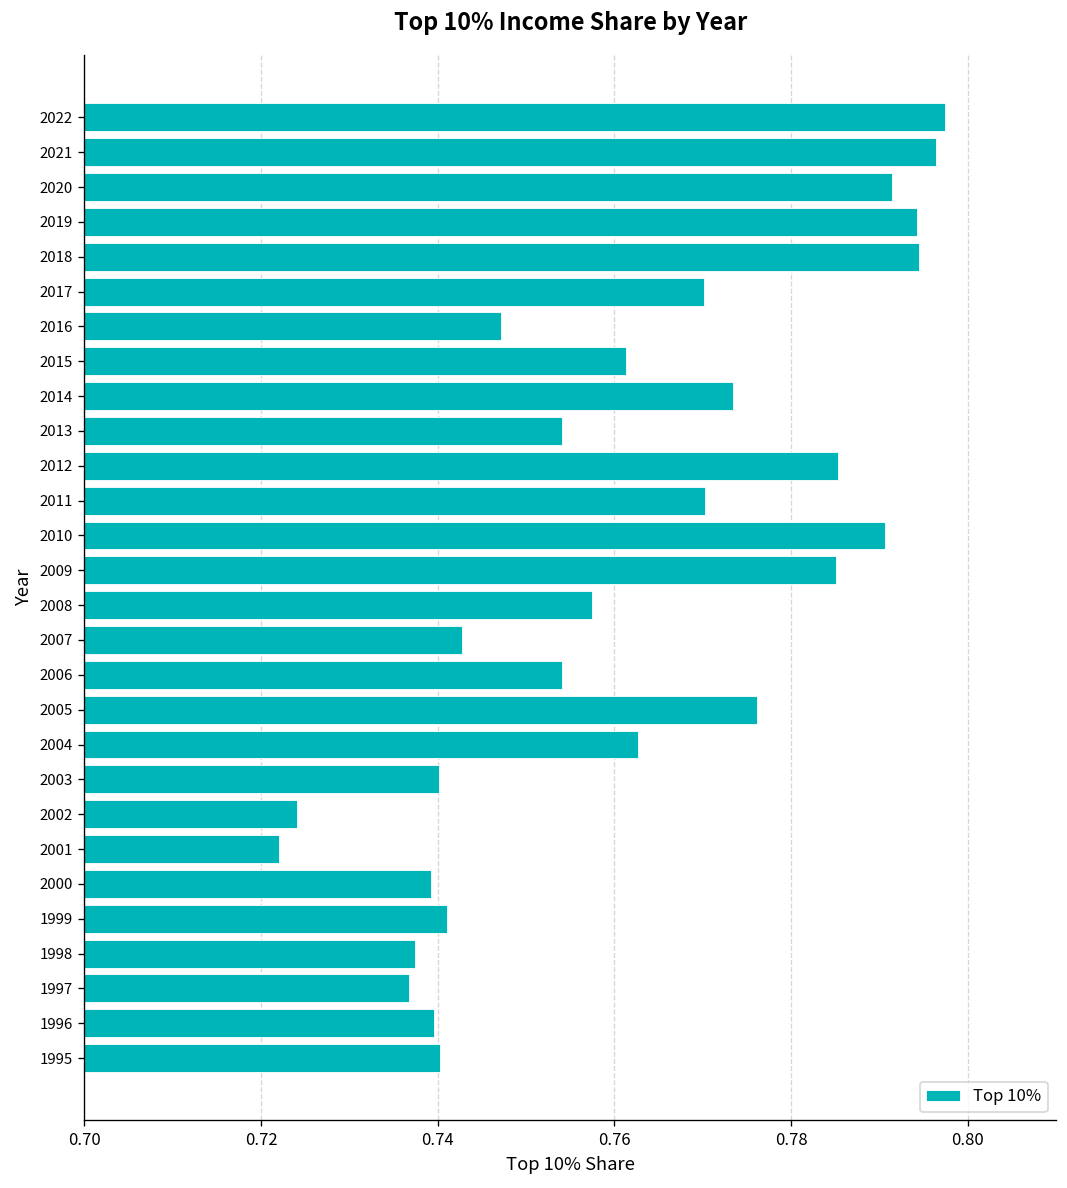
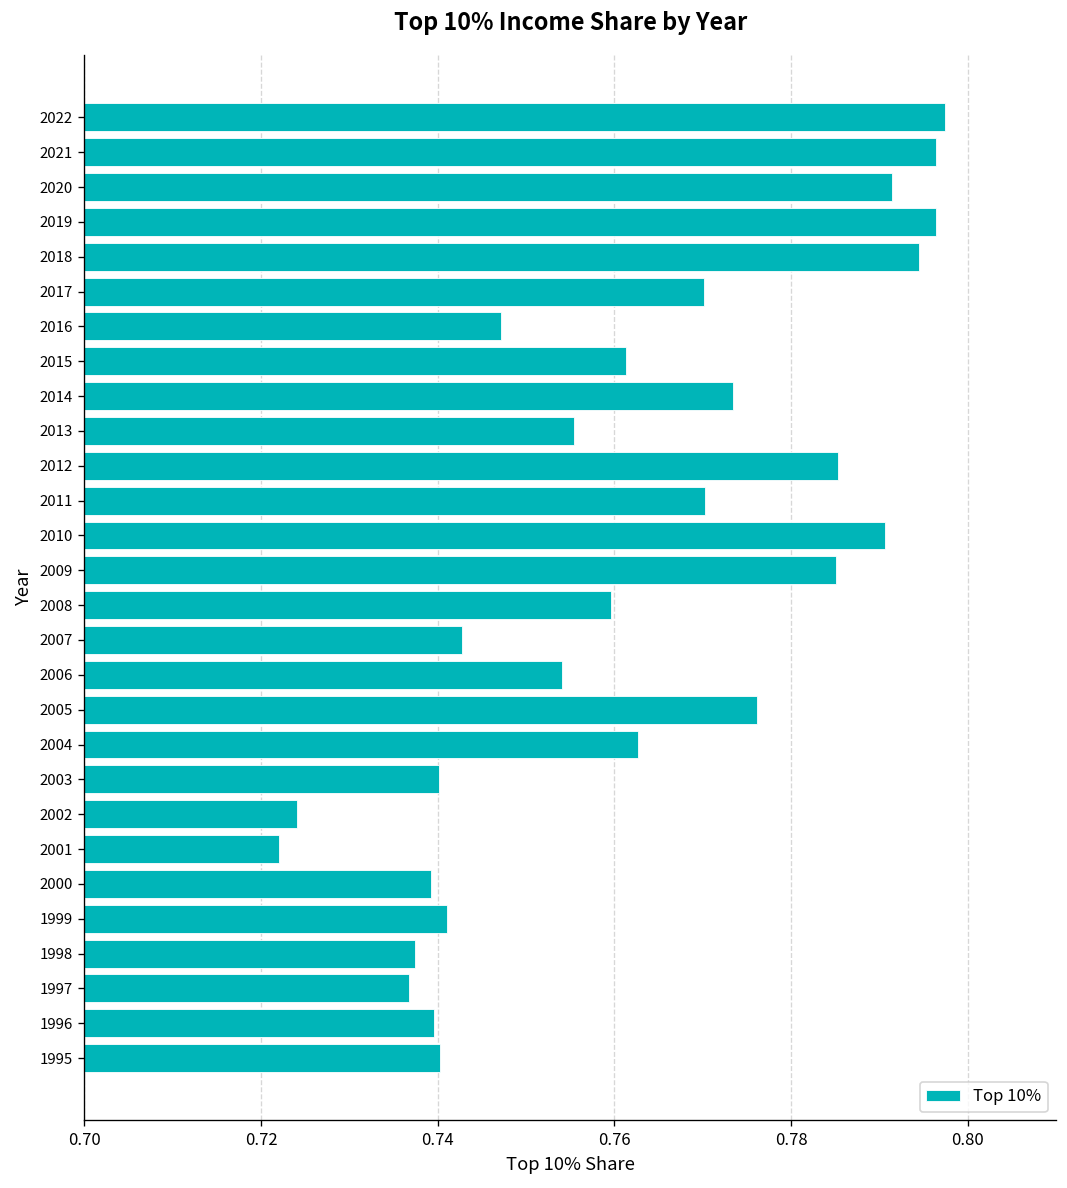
2019: 0.794 -> 0.796
2013: 0.754 -> 0.755
2008: 0.758 -> 0.760
